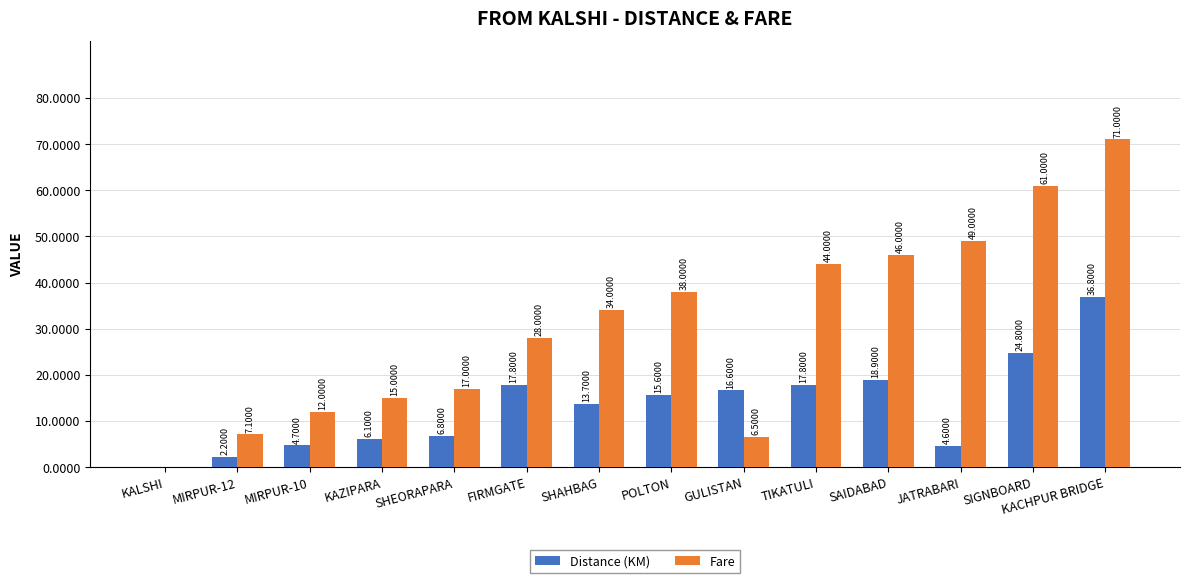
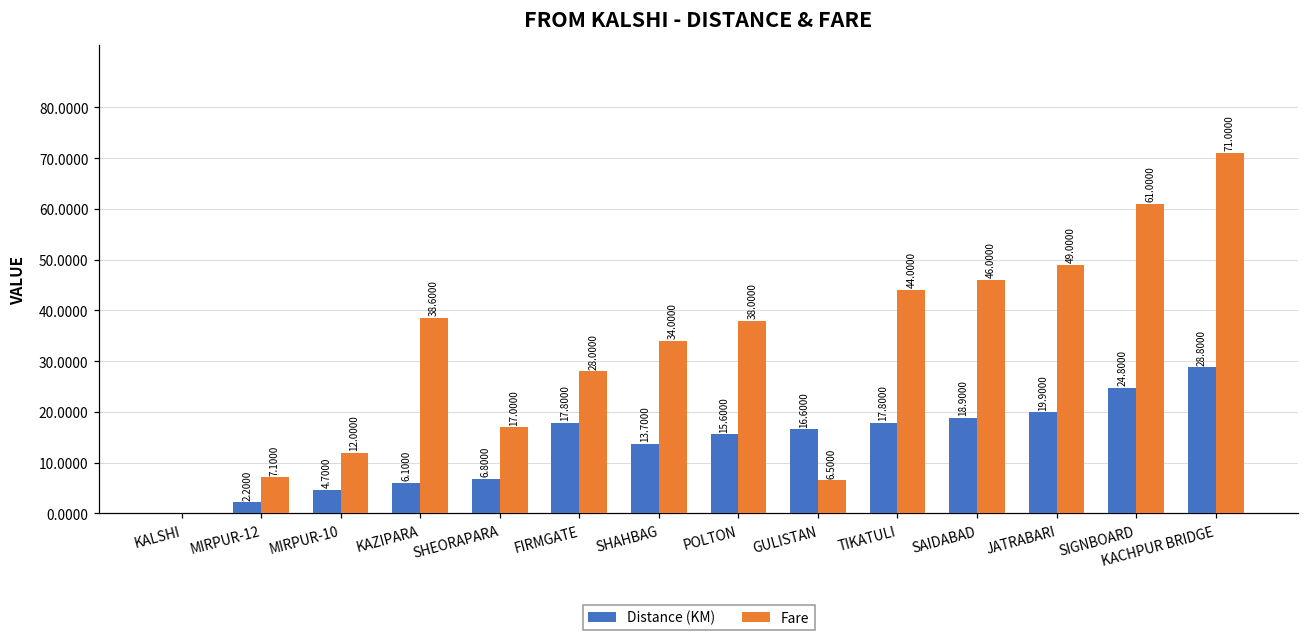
Fare, KAZIPARA: 15.0000 -> 38.6000
Distance (KM), JATRABARI: 4.6000 -> 19.9000
Distance (KM), KACHPUR BRIDGE: 36.8000 -> 28.8000
